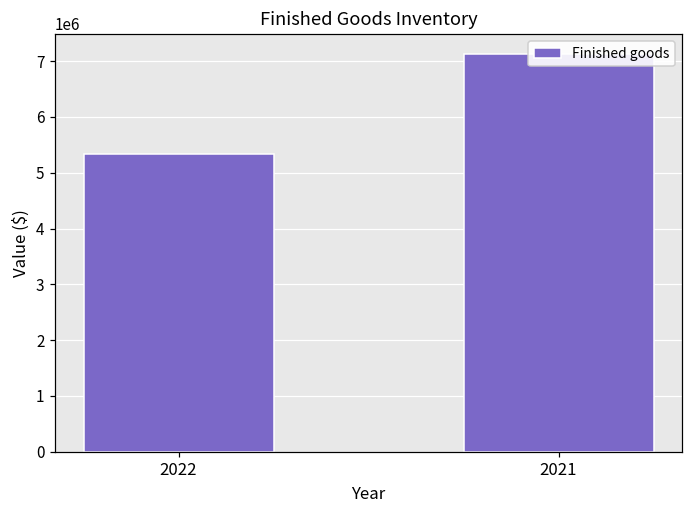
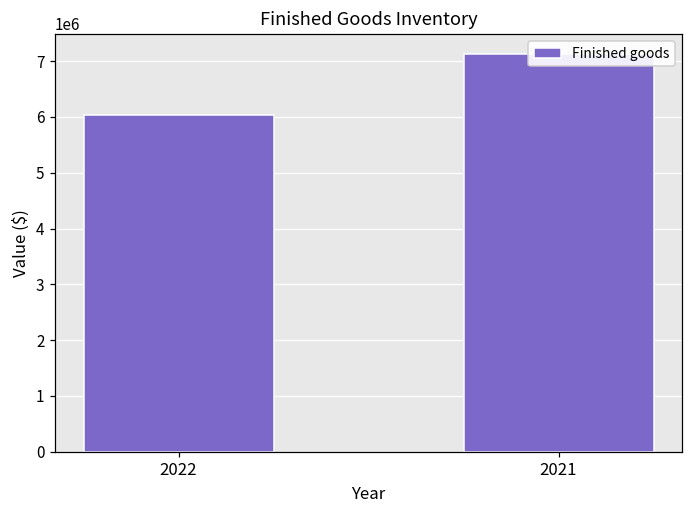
2022: 5300000 -> 6000000
